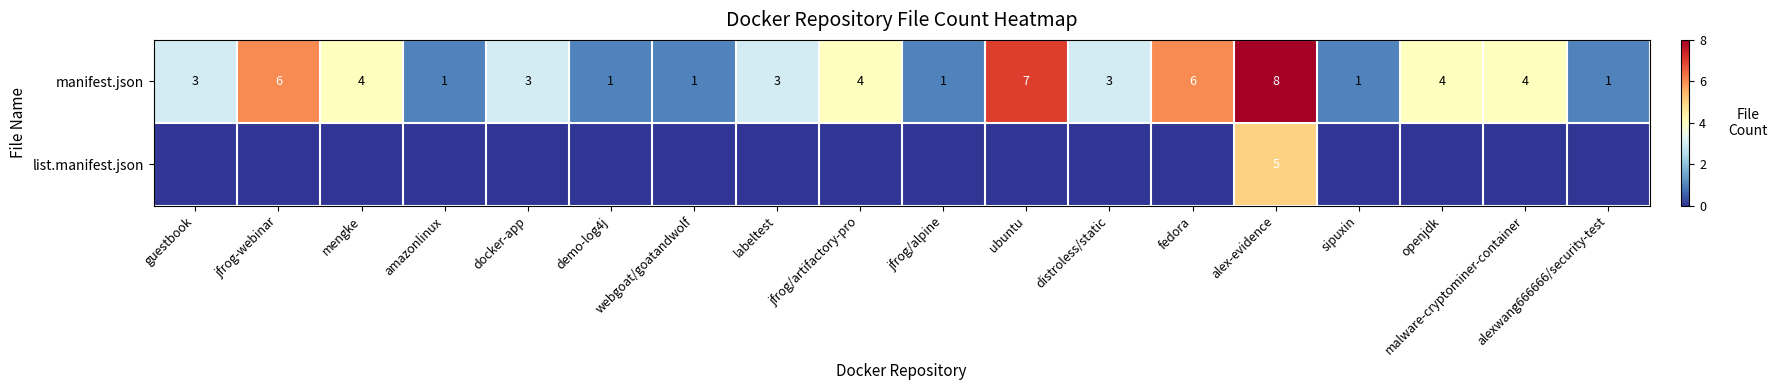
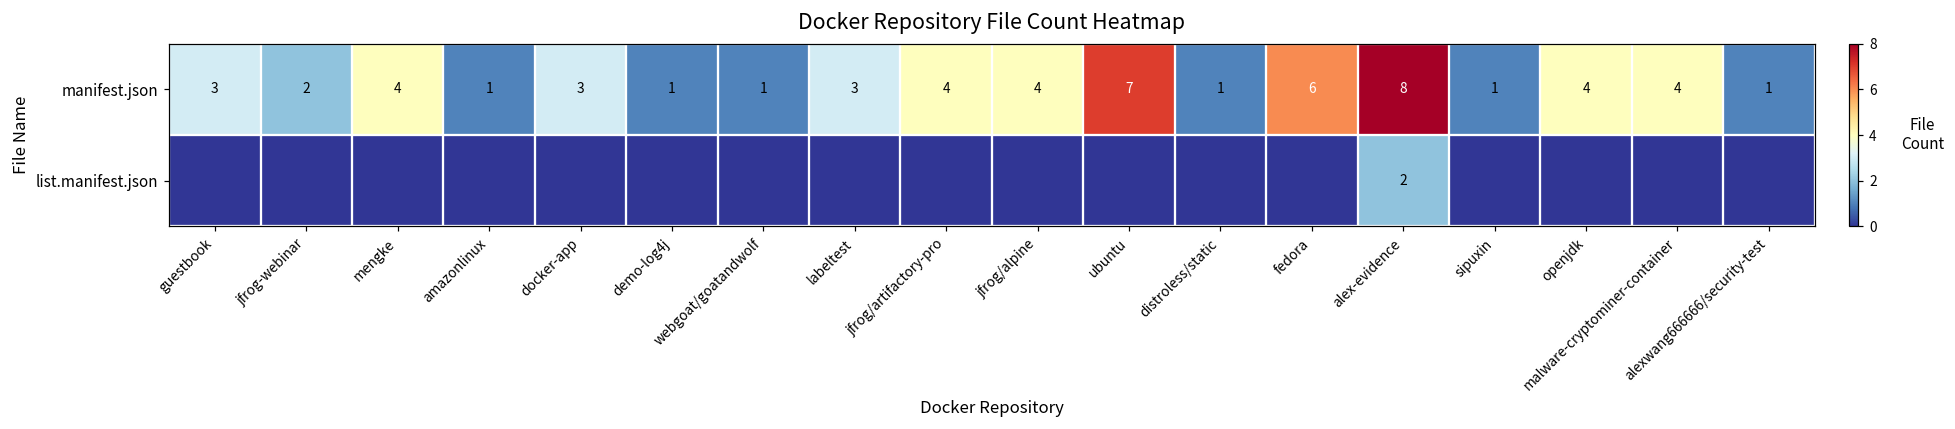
manifest.json, jfrog-webinar: 6 -> 2
manifest.json, jfrog/alpine: 1 -> 4
manifest.json, distroless/static: 3 -> 1
list.manifest.json, alex-evidence: 5 -> 2
